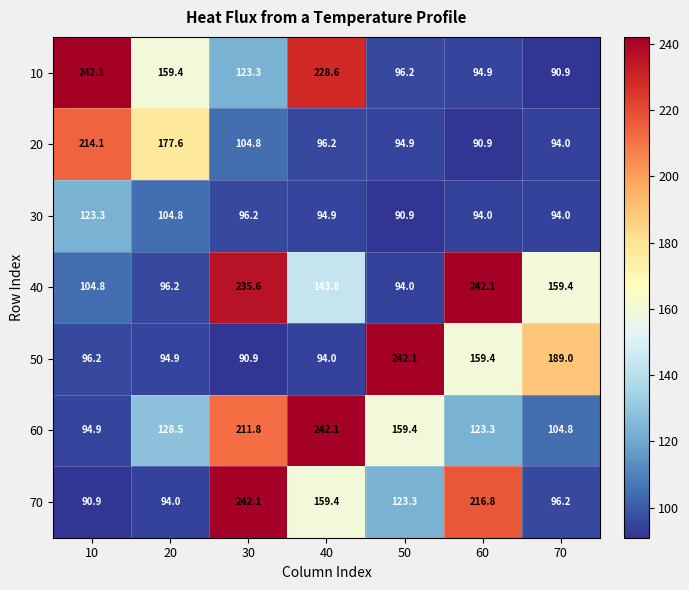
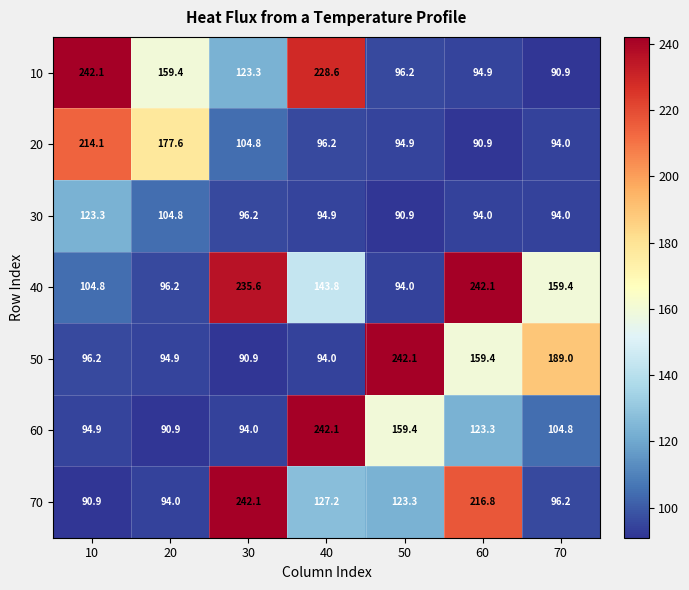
60, 20: 128.5 -> 90.9
60, 30: 211.8 -> 94.0
70, 40: 159.4 -> 127.2
